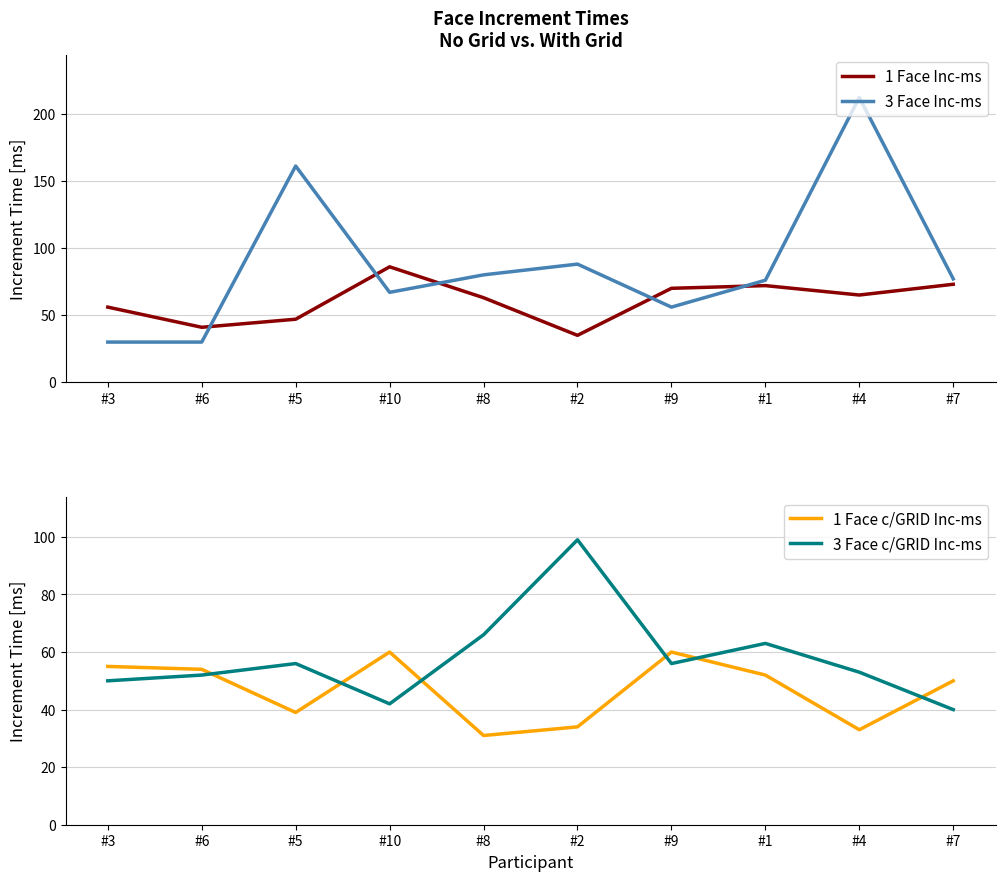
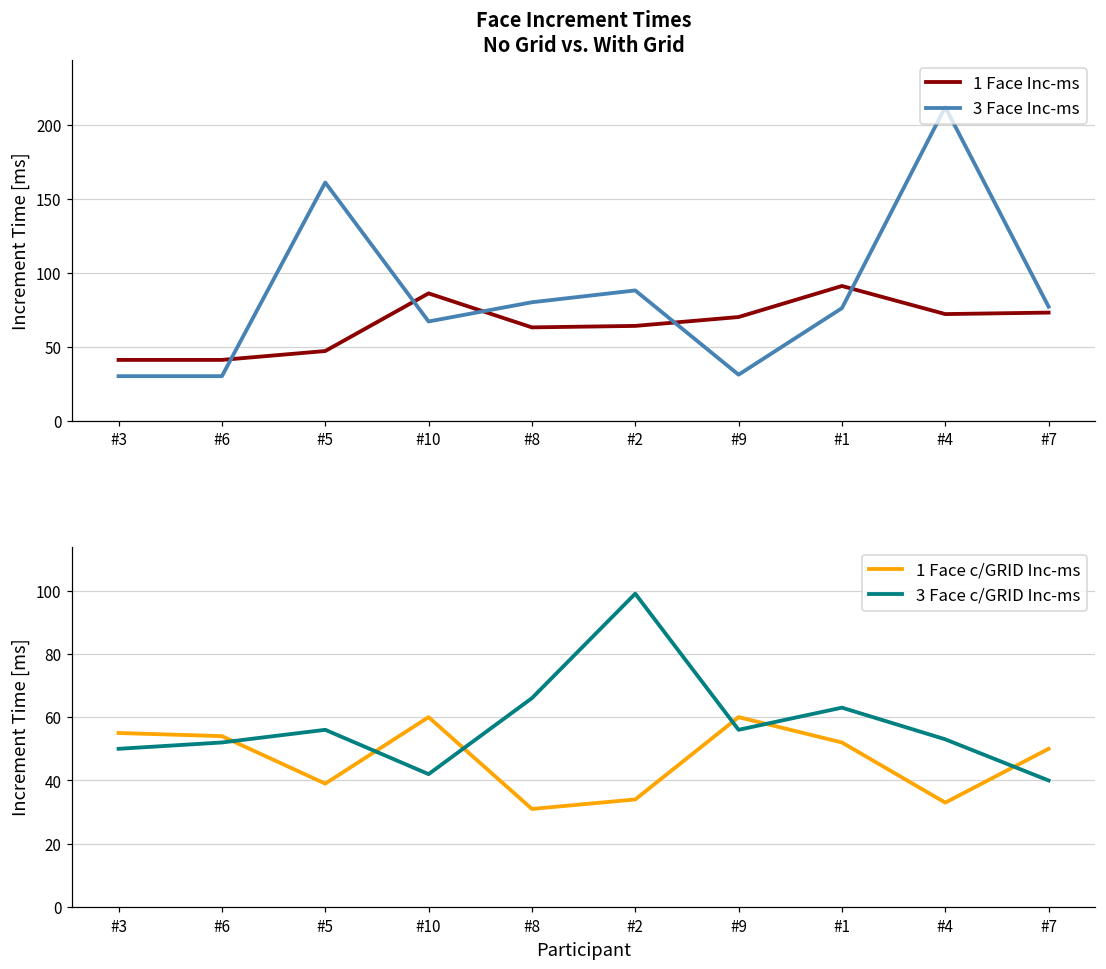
Face Increment Times No Grid vs. With Grid, 1 Face Inc-ms, #3: 56 -> 41
Face Increment Times No Grid vs. With Grid, 1 Face Inc-ms, #2: 35 -> 64
Face Increment Times No Grid vs. With Grid, 3 Face Inc-ms, #9: 56 -> 31
Face Increment Times No Grid vs. With Grid, 1 Face Inc-ms, #1: 72 -> 91
Face Increment Times No Grid vs. With Grid, 1 Face Inc-ms, #4: 65 -> 72
